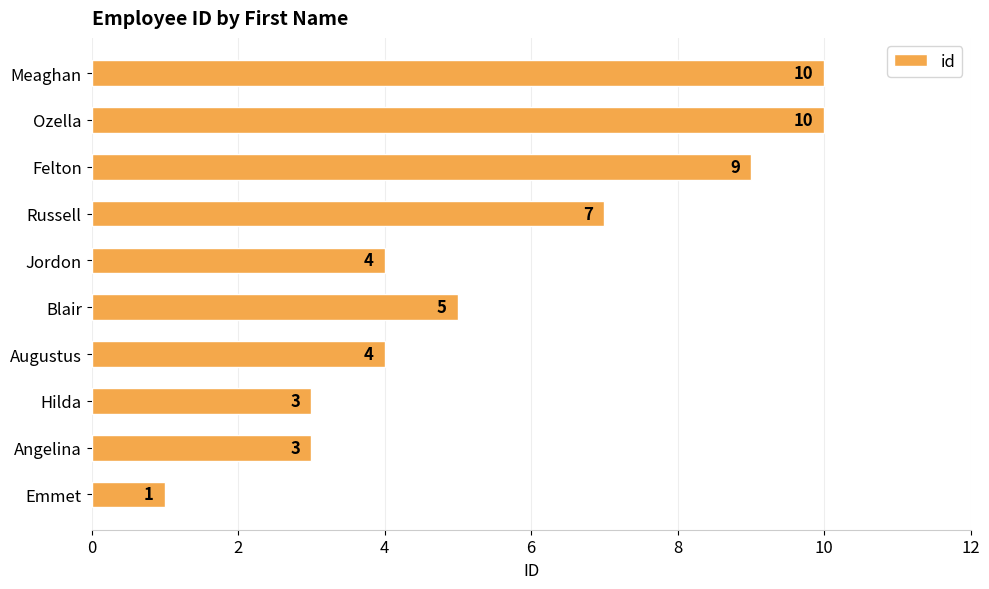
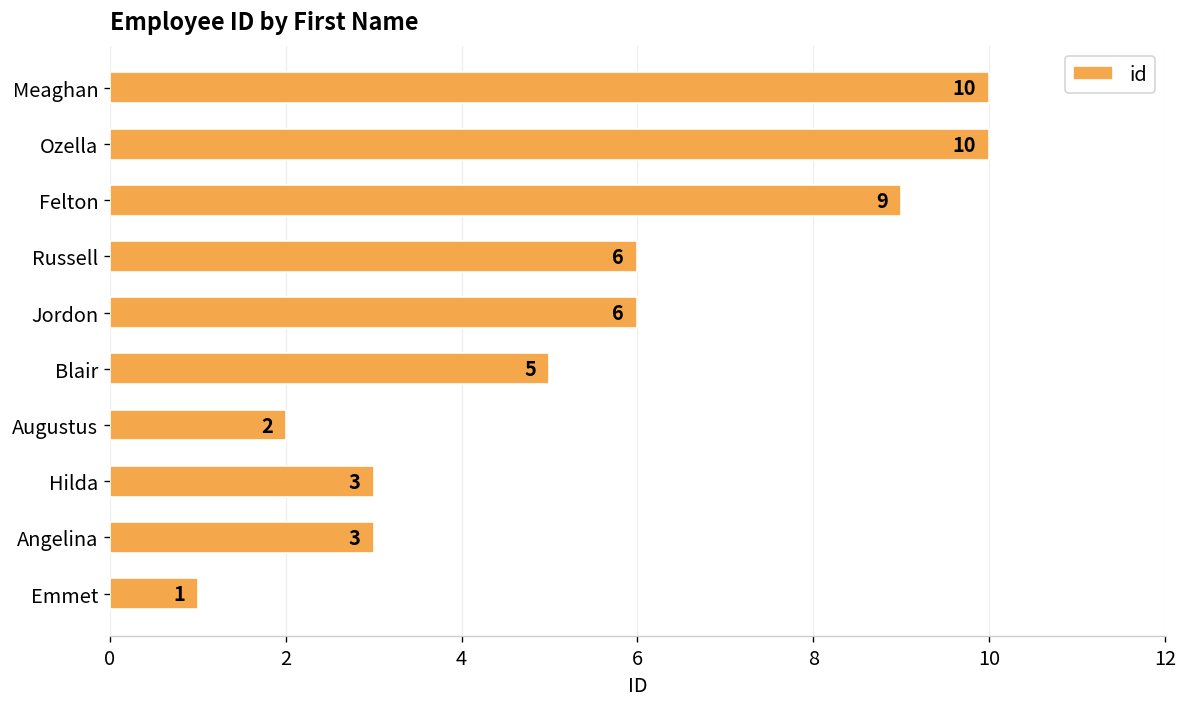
Russell: 7 -> 6
Jordon: 4 -> 6
Augustus: 4 -> 2
